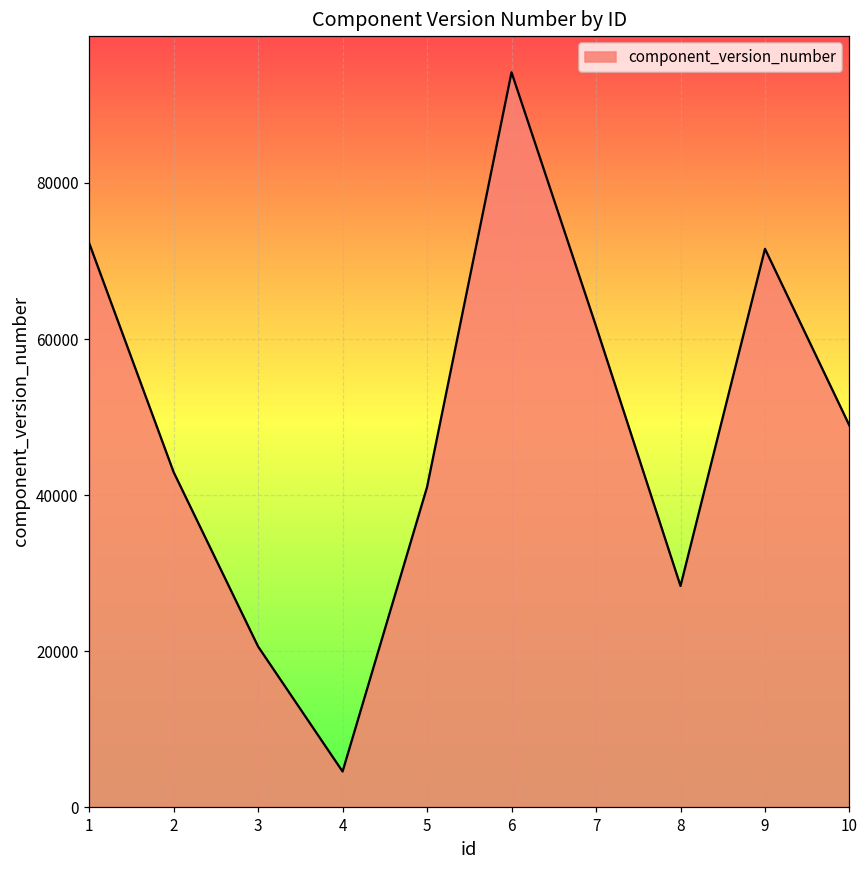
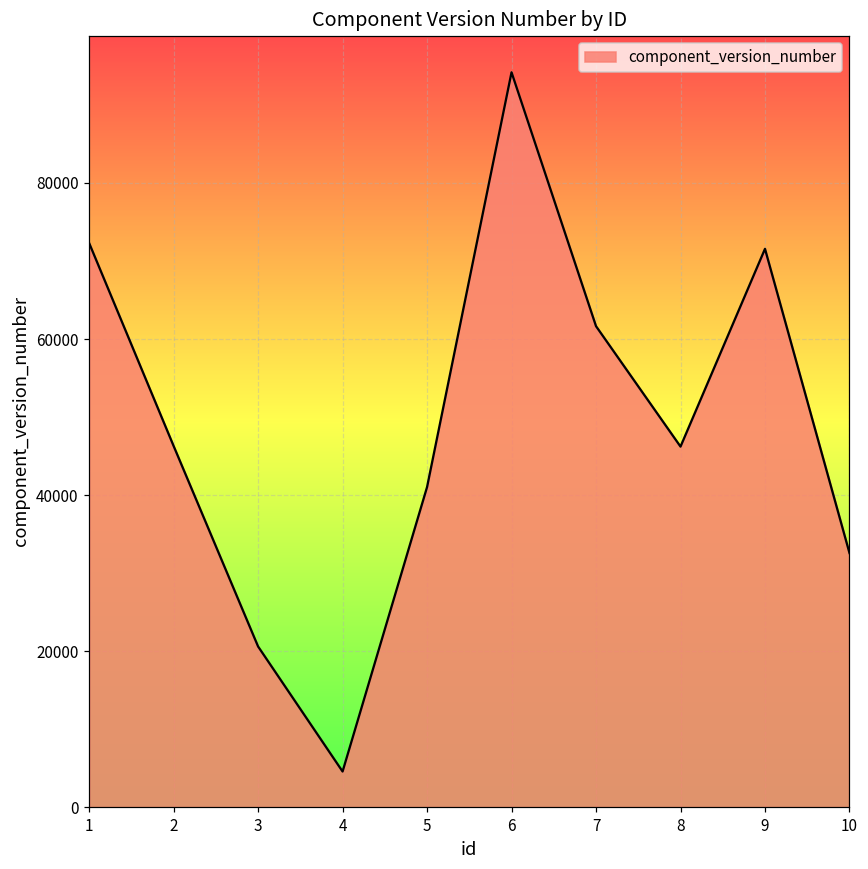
2: 43000 -> 46000
8: 28000 -> 46000
10: 49000 -> 33000
